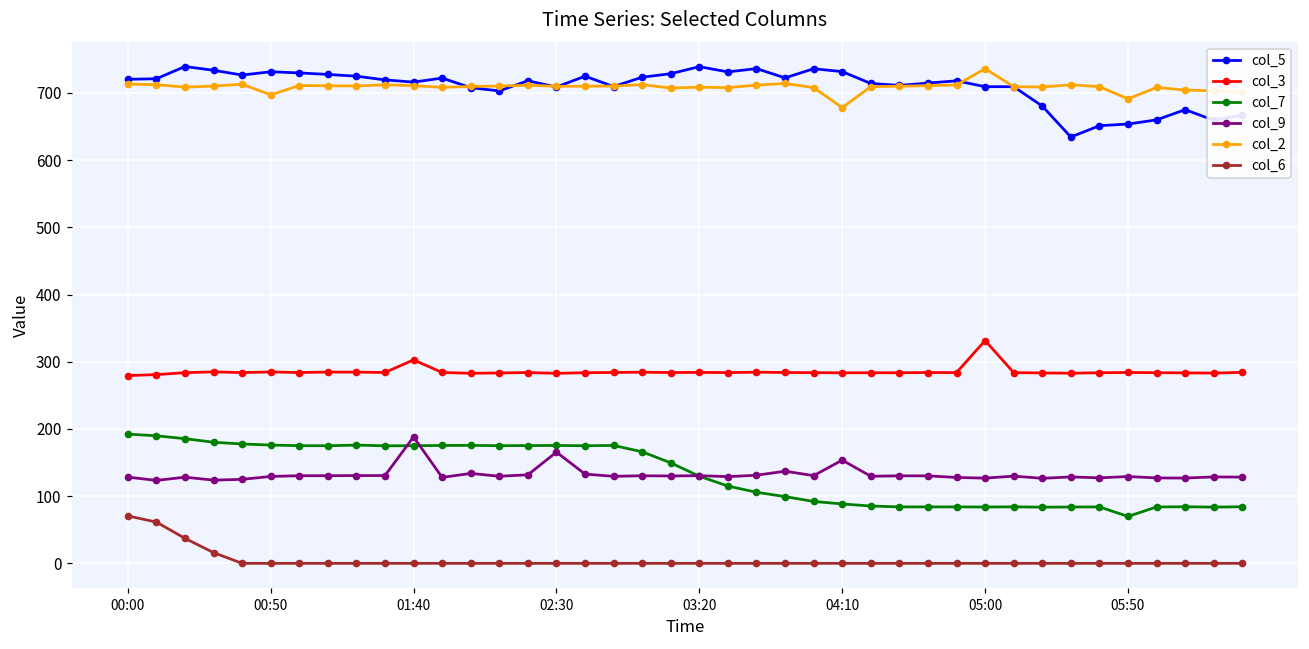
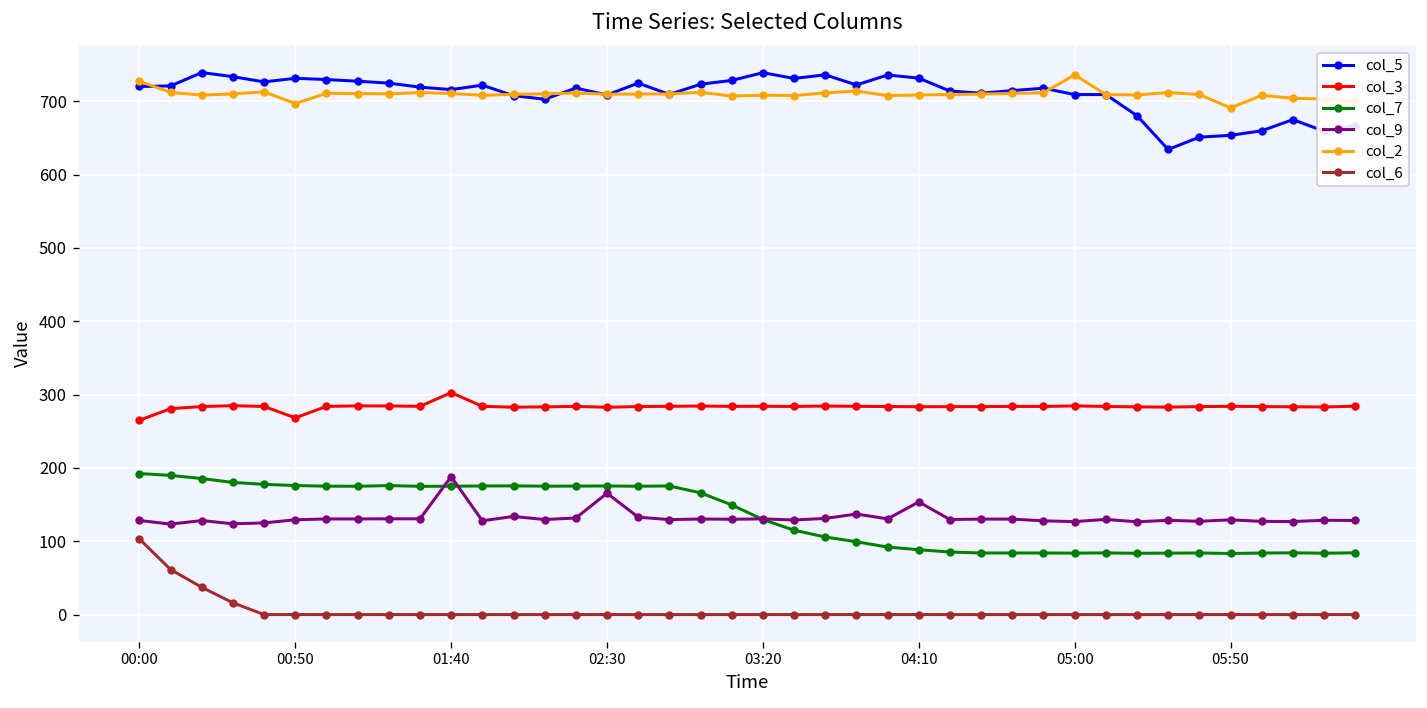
col_3, 00:00: 280 -> 270
col_2, 00:00: 710 -> 730
col_6, 00:00: 70 -> 100
col_3, 00:50: 280 -> 270
col_2, 04:10: 680 -> 710
col_3, 05:00: 330 -> 280
col_7, 05:50: 70 -> 80
